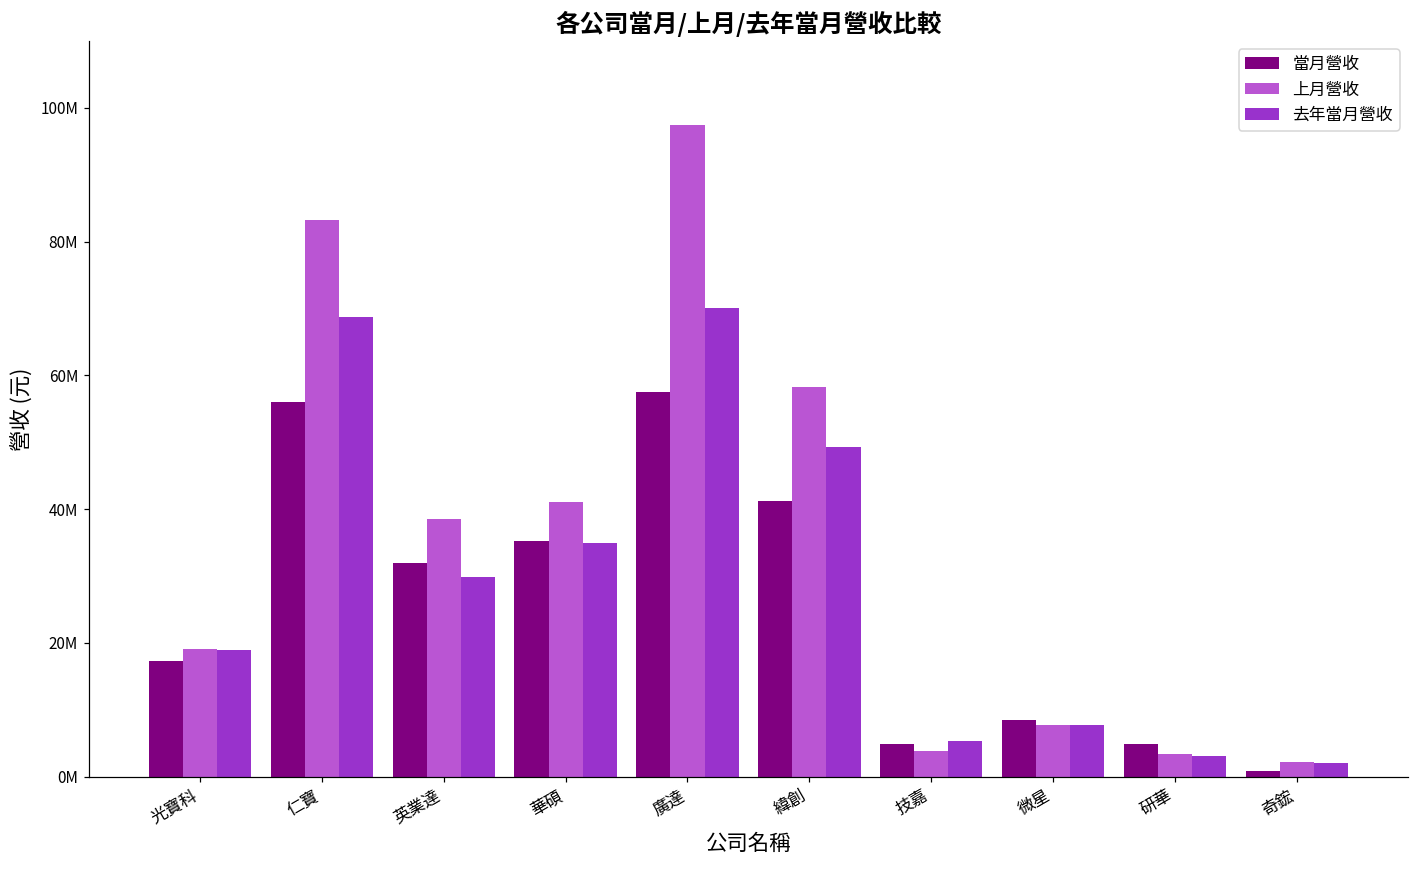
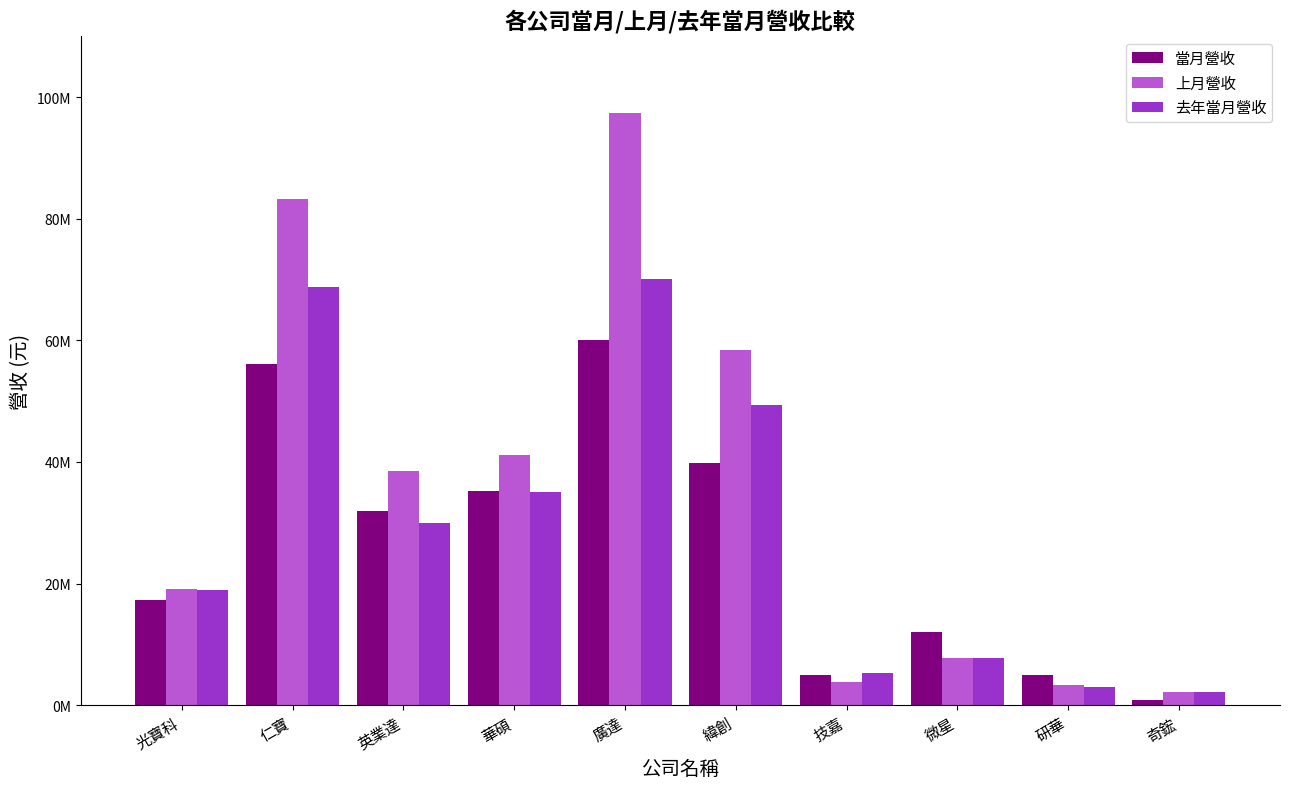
當月營收, 廣達: 57000000 -> 60000000
當月營收, 緯創: 41000000 -> 40000000
當月營收, 微星: 9000000 -> 12000000
